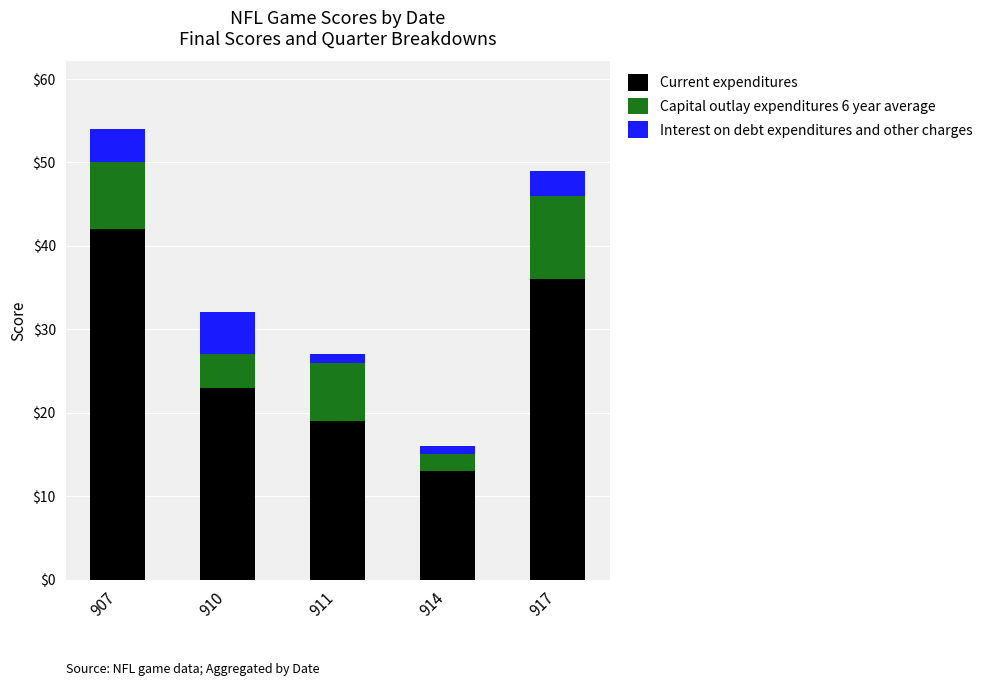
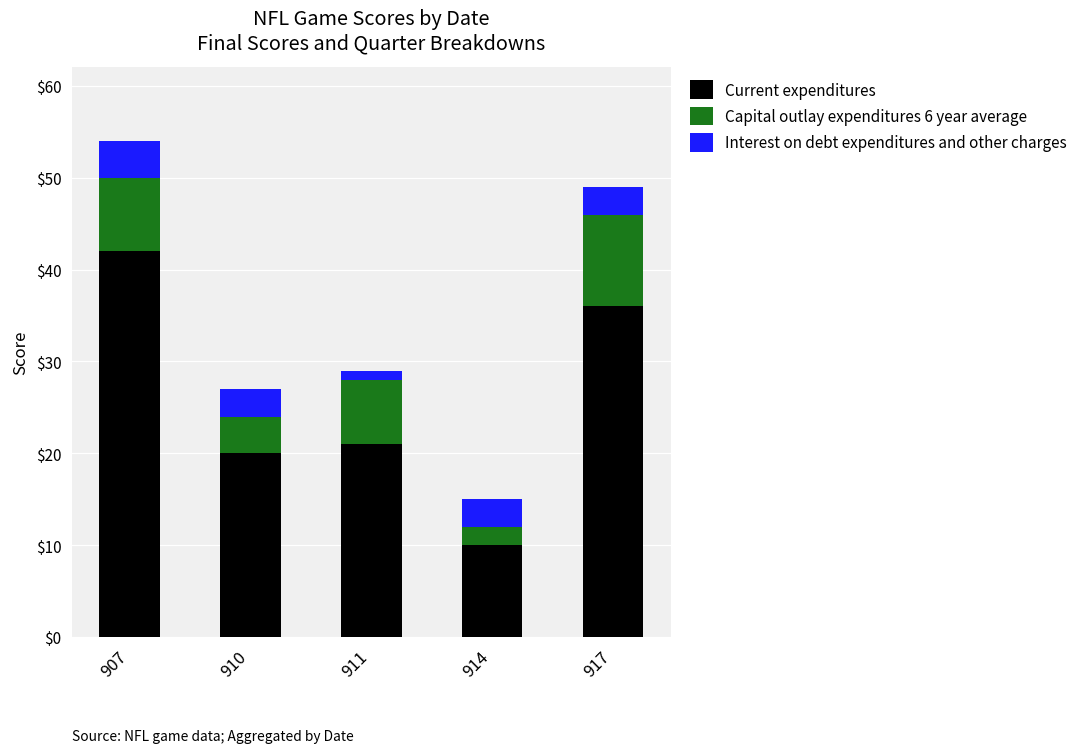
Current expenditures, 910: $23 -> $20
Interest on debt expenditures and other charges, 910: $5 -> $3
Current expenditures, 911: $19 -> $21
Current expenditures, 914: $13 -> $10
Interest on debt expenditures and other charges, 914: $1 -> $3
